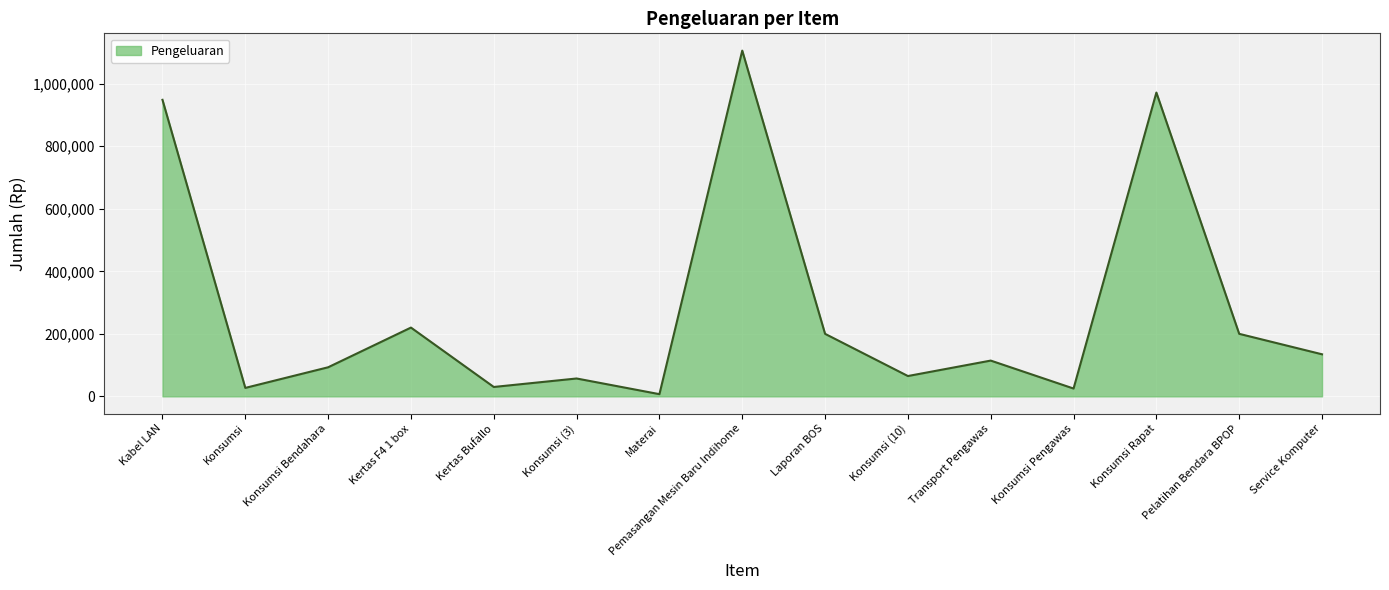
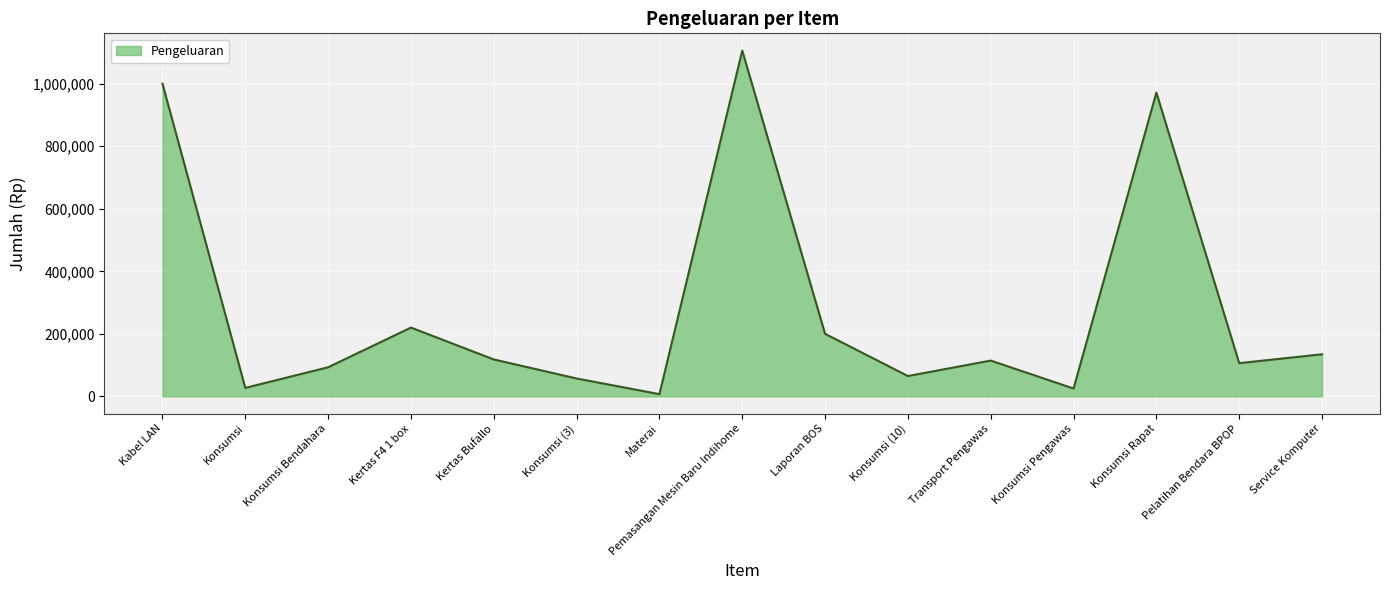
Kabel LAN: 950,000 -> 1,000,000
Kertas Bufallo: 30,000 -> 120,000
Pelatihan Bendara BPOP: 200,000 -> 110,000
